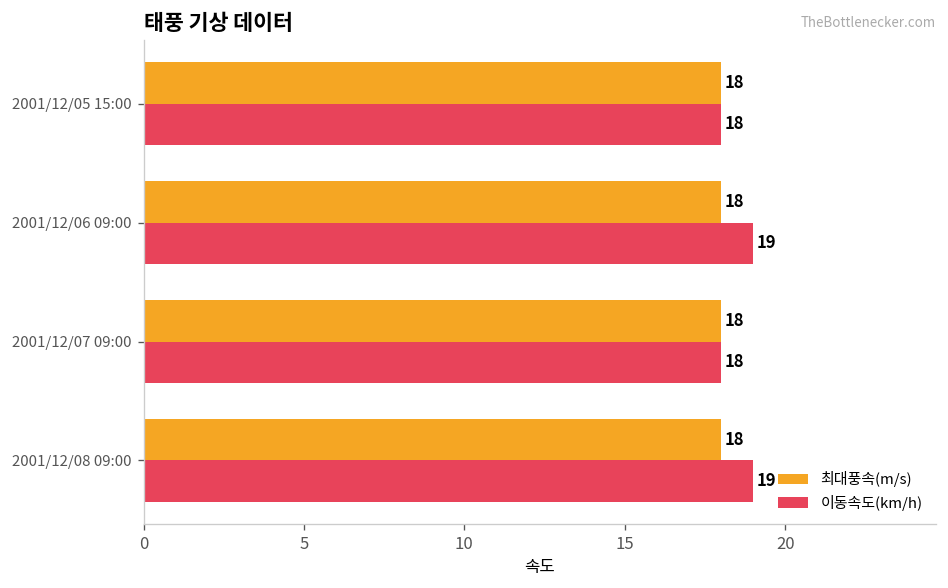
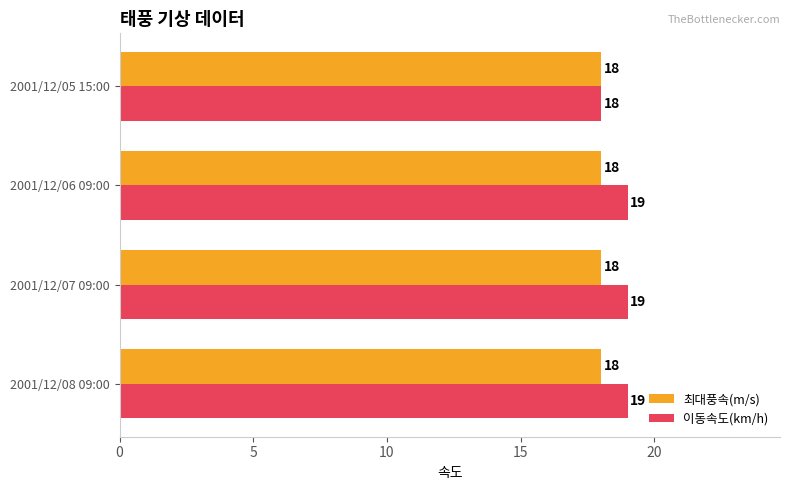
이동속도(km/h), 2001/12/07 09:00: 18 -> 19
